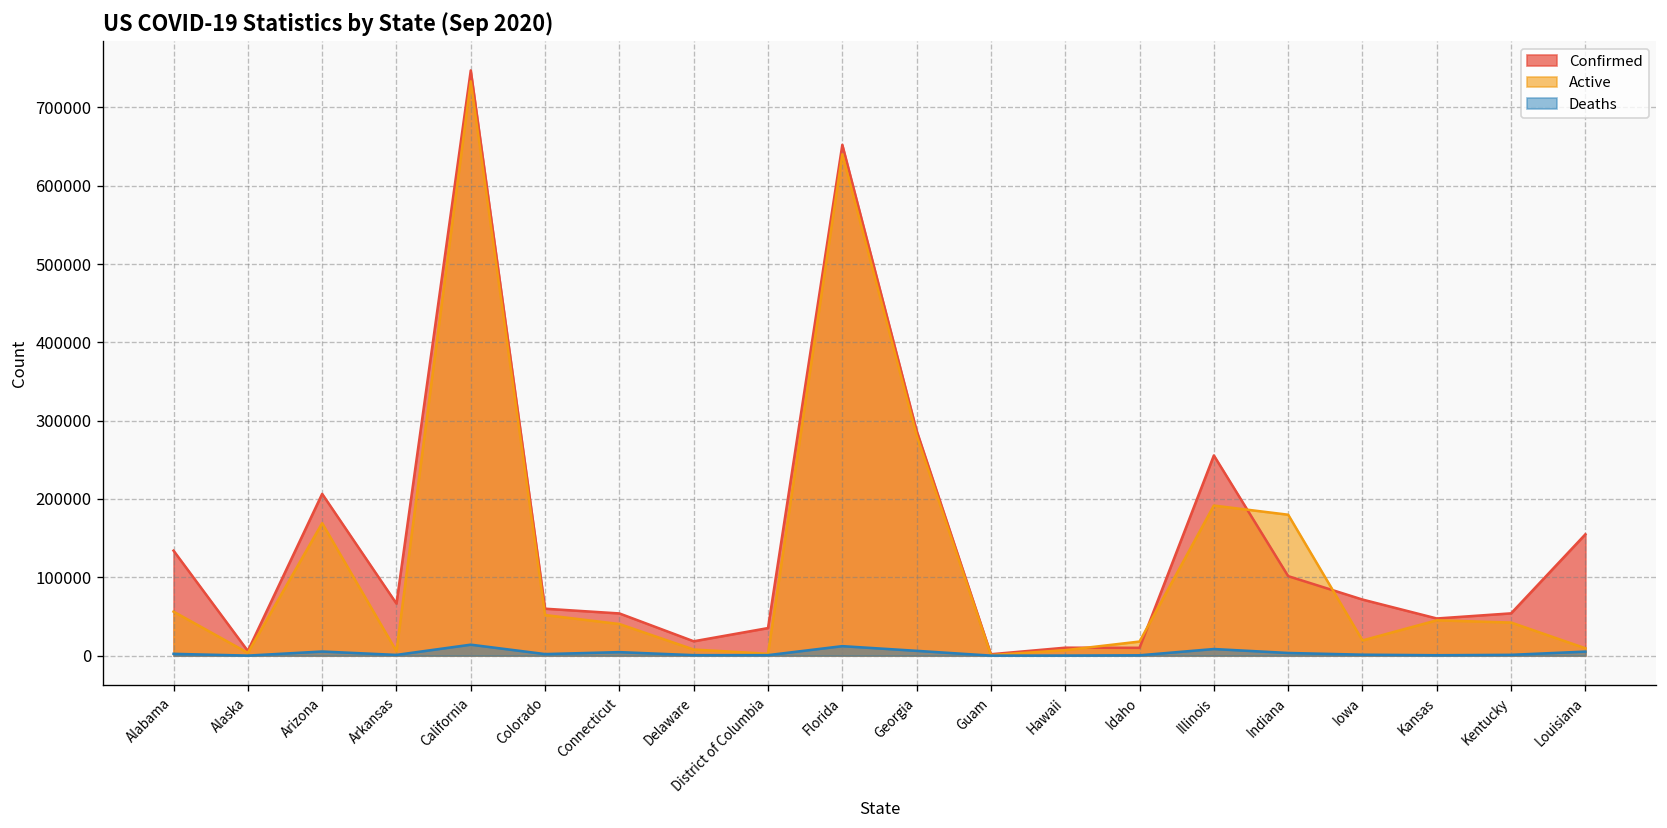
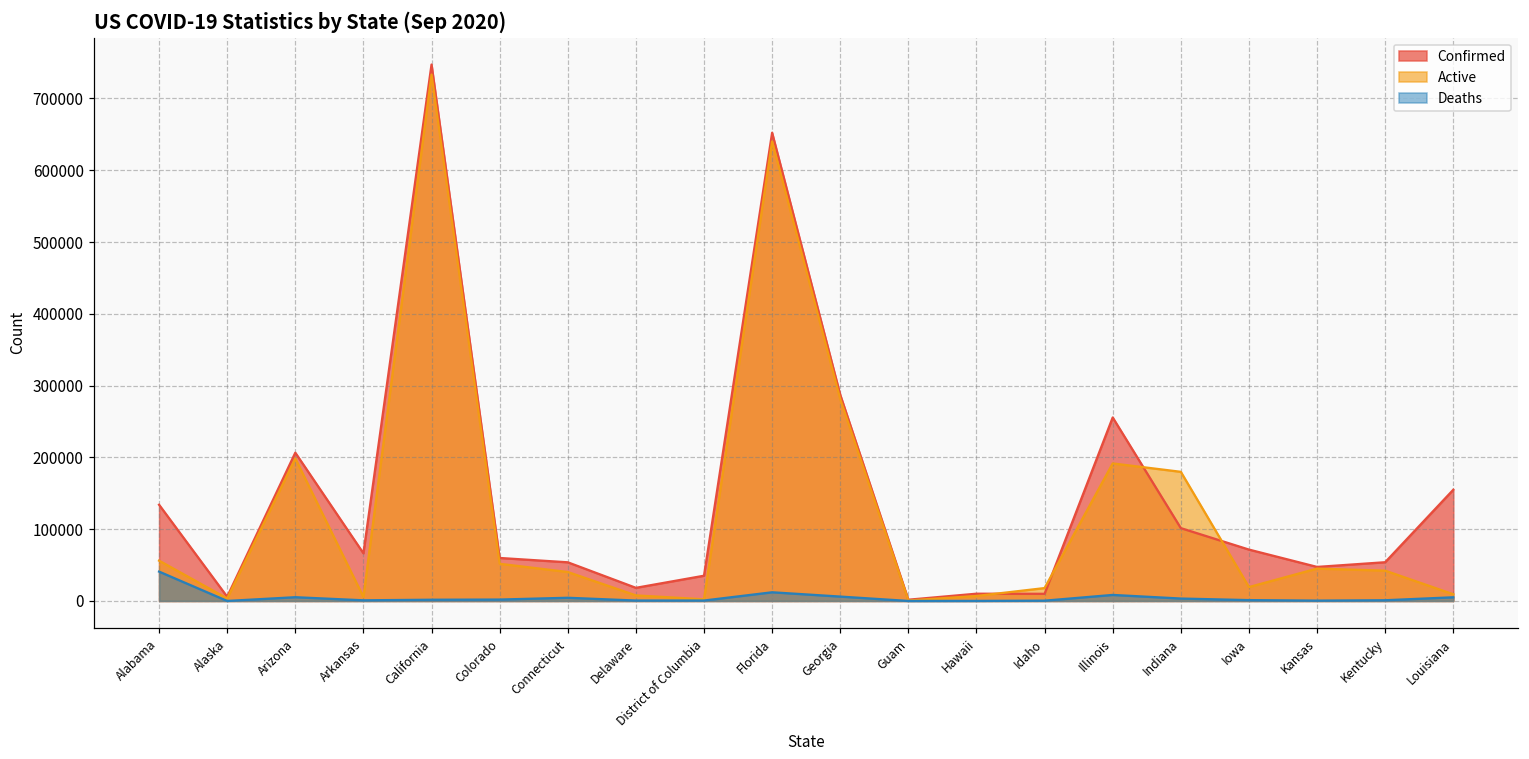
Deaths, Alabama: 0 -> 40000
Active, Arizona: 170000 -> 200000
Deaths, California: 10000 -> 0
